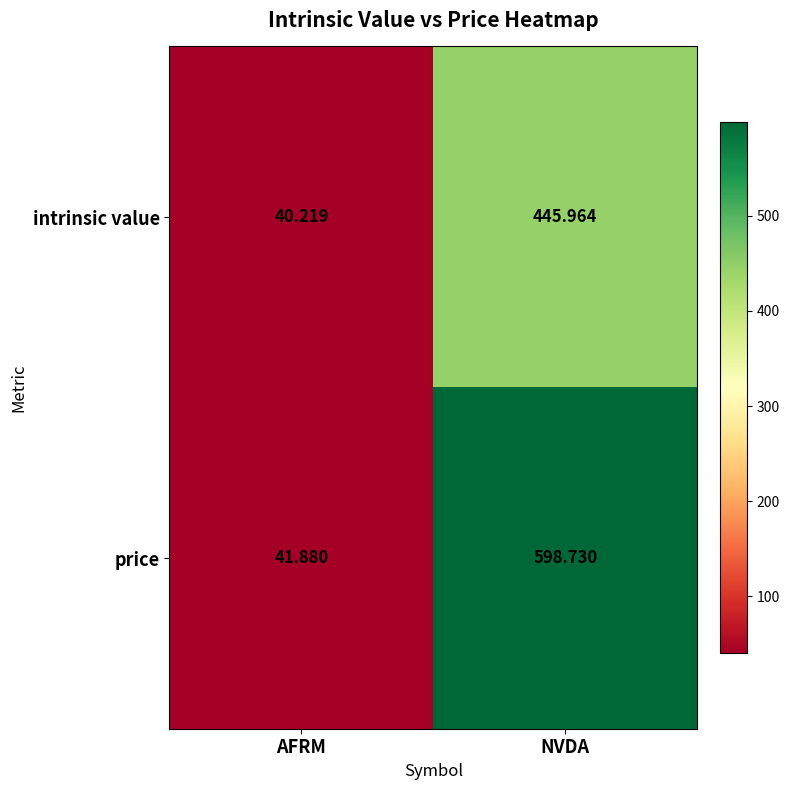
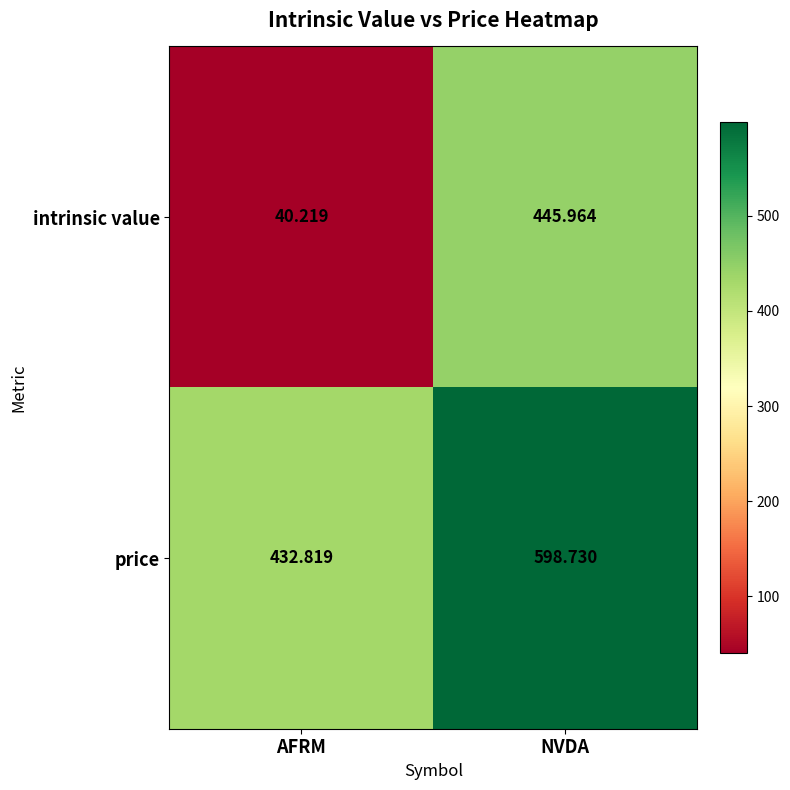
price, AFRM: 41.880 -> 432.819
